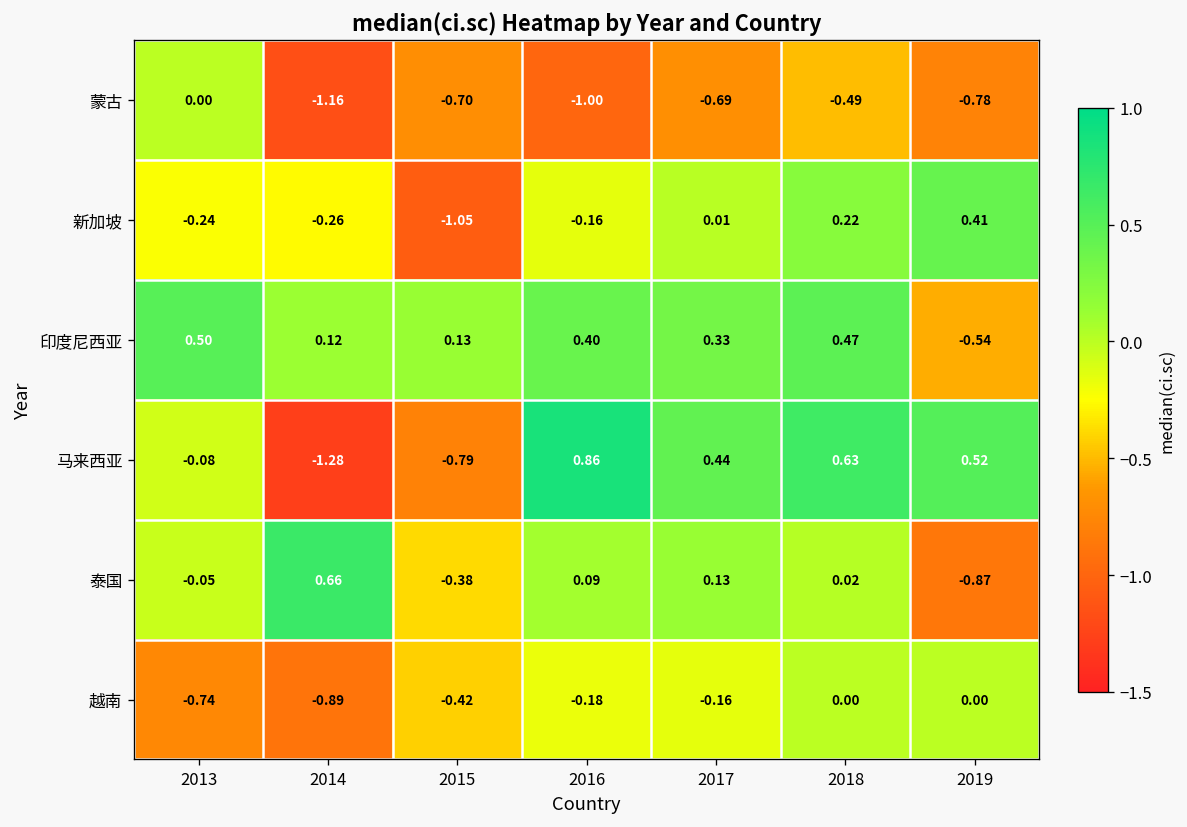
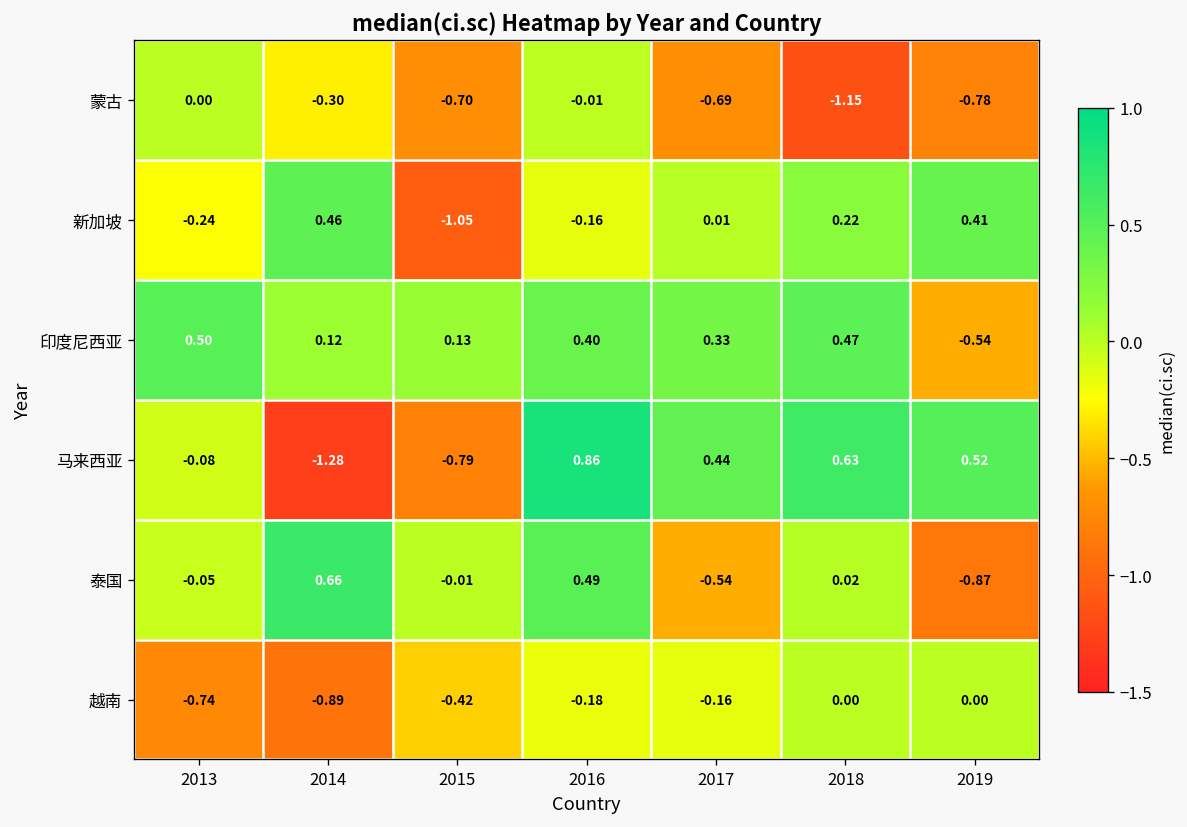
蒙古, 2014: -1.16 -> -0.30
蒙古, 2016: -1.00 -> -0.01
蒙古, 2018: -0.49 -> -1.15
新加坡, 2014: -0.26 -> 0.46
泰国, 2015: -0.38 -> -0.01
泰国, 2016: 0.09 -> 0.49
泰国, 2017: 0.13 -> -0.54
